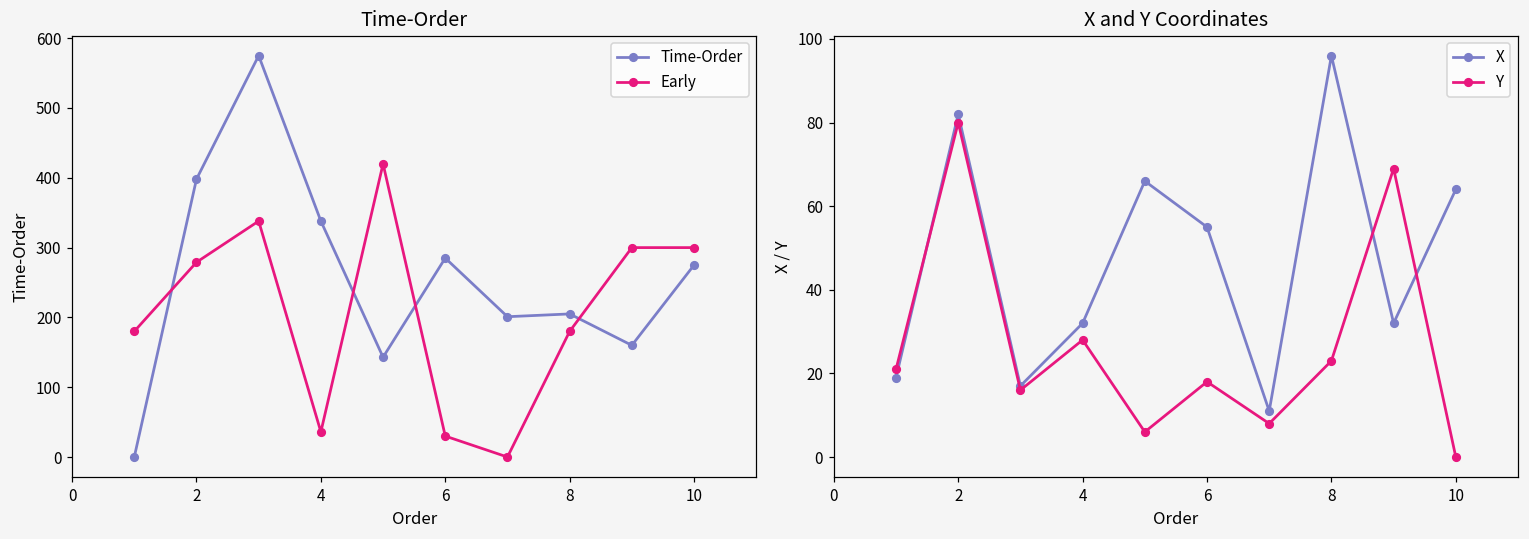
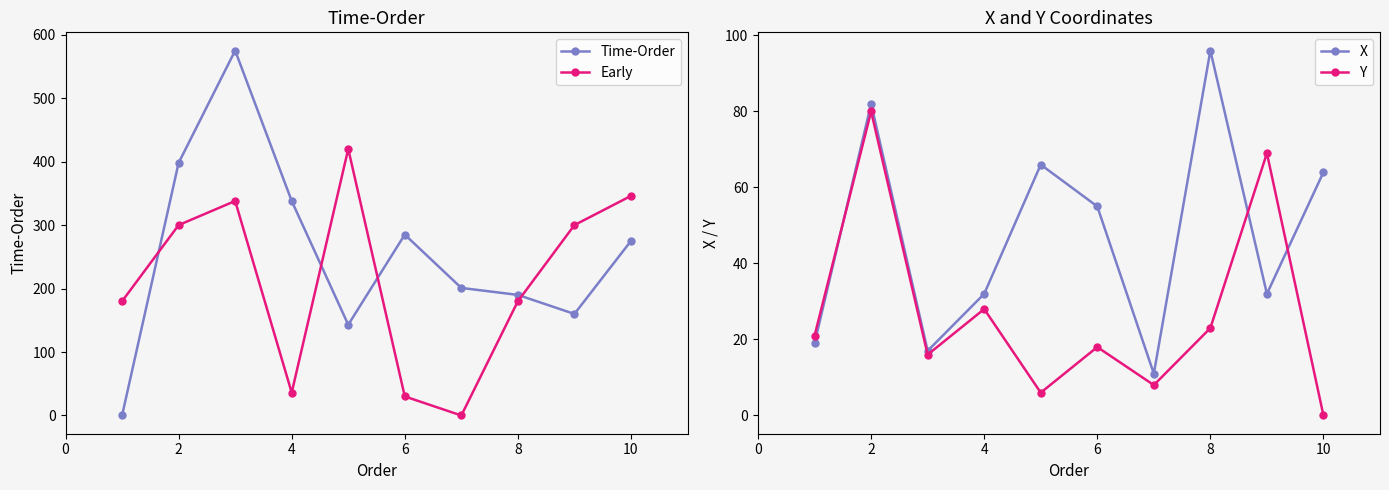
Time-Order, Early, 2: 280 -> 300
Time-Order, Time-Order, 8: 210 -> 190
Time-Order, Early, 10: 300 -> 350
